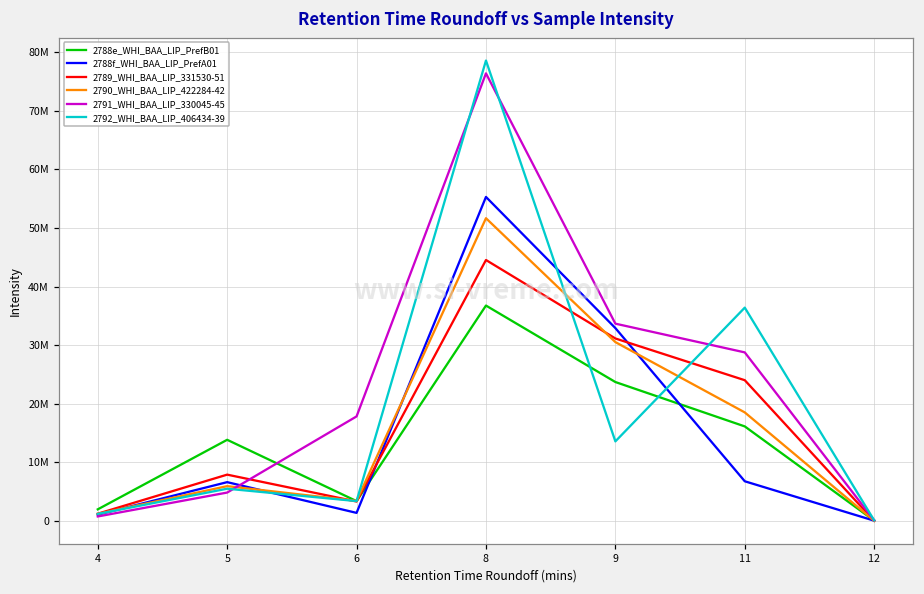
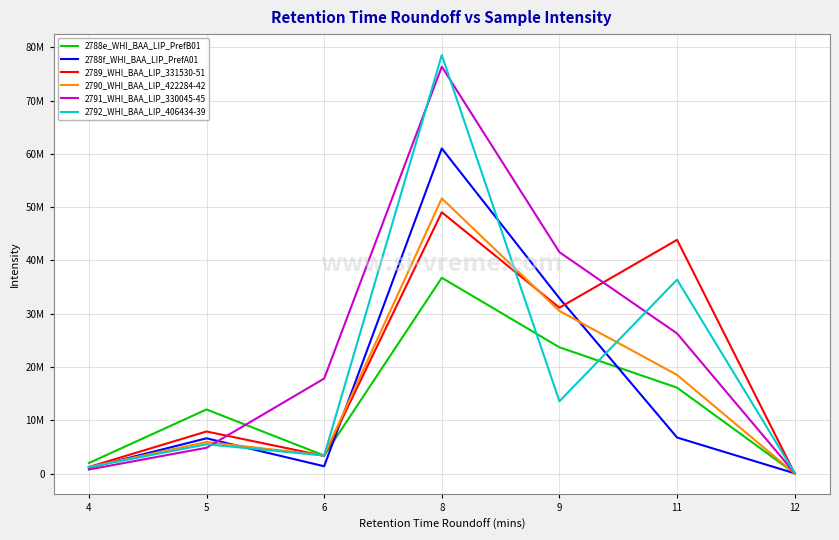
2788e_WHI_BAA_LIP_PrefB01, 5: 14000000 -> 12000000
2788f_WHI_BAA_LIP_PrefA01, 8: 55000000 -> 61000000
2789_WHI_BAA_LIP_331530-51, 8: 45000000 -> 49000000
2791_WHI_BAA_LIP_330045-45, 9: 34000000 -> 42000000
2789_WHI_BAA_LIP_331530-51, 11: 24000000 -> 44000000
2791_WHI_BAA_LIP_330045-45, 11: 29000000 -> 26000000
